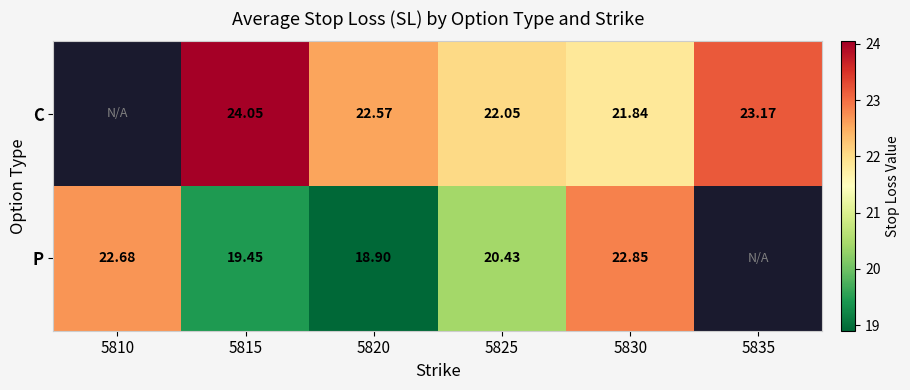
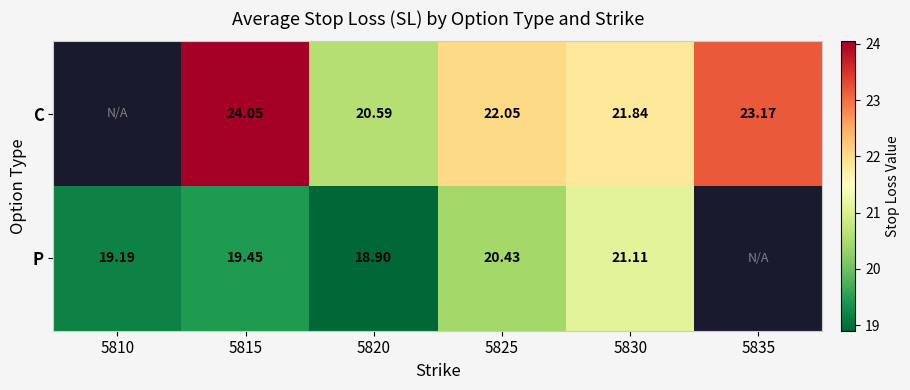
C, 5820: 22.57 -> 20.59
P, 5810: 22.68 -> 19.19
P, 5830: 22.85 -> 21.11
